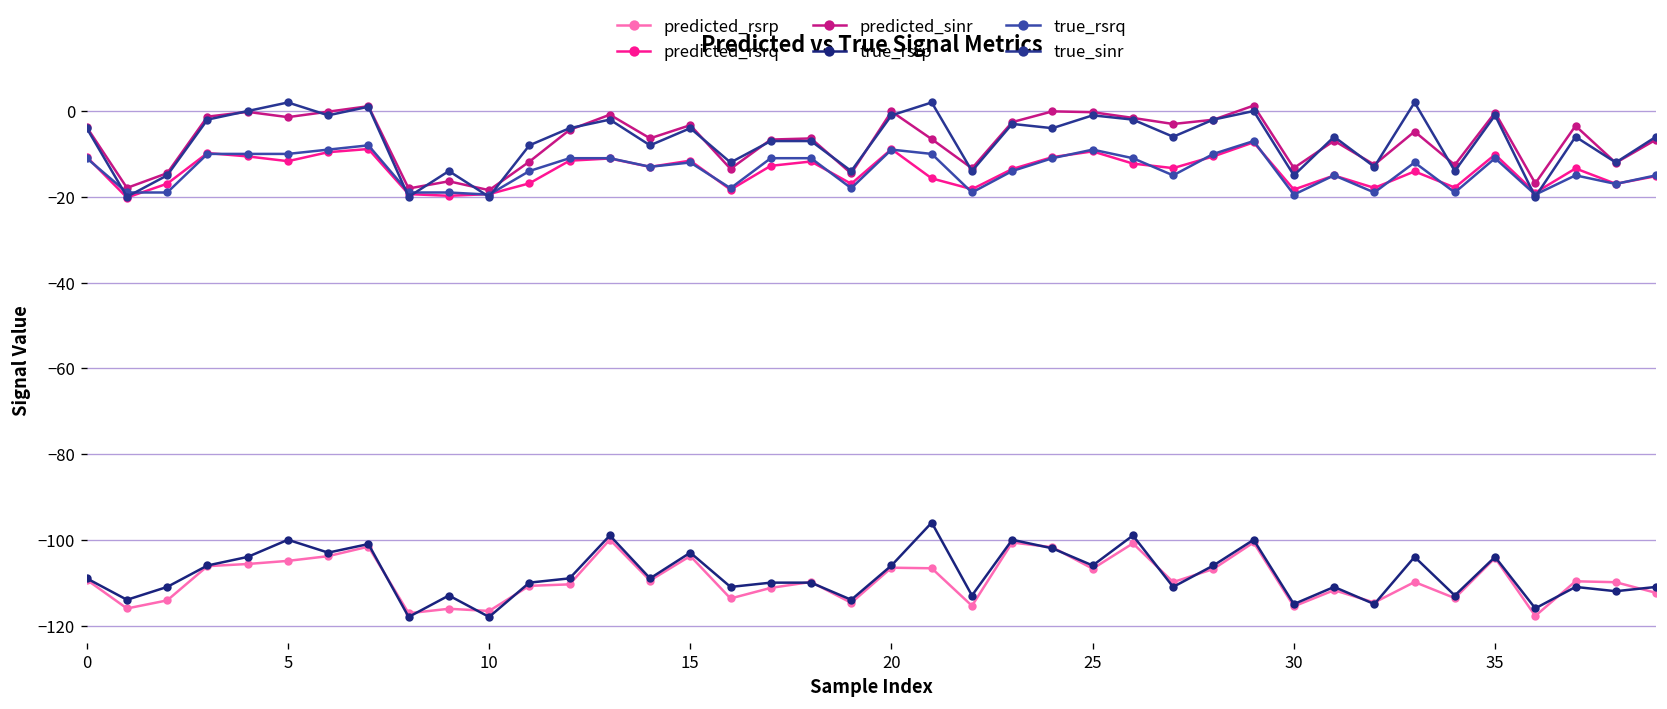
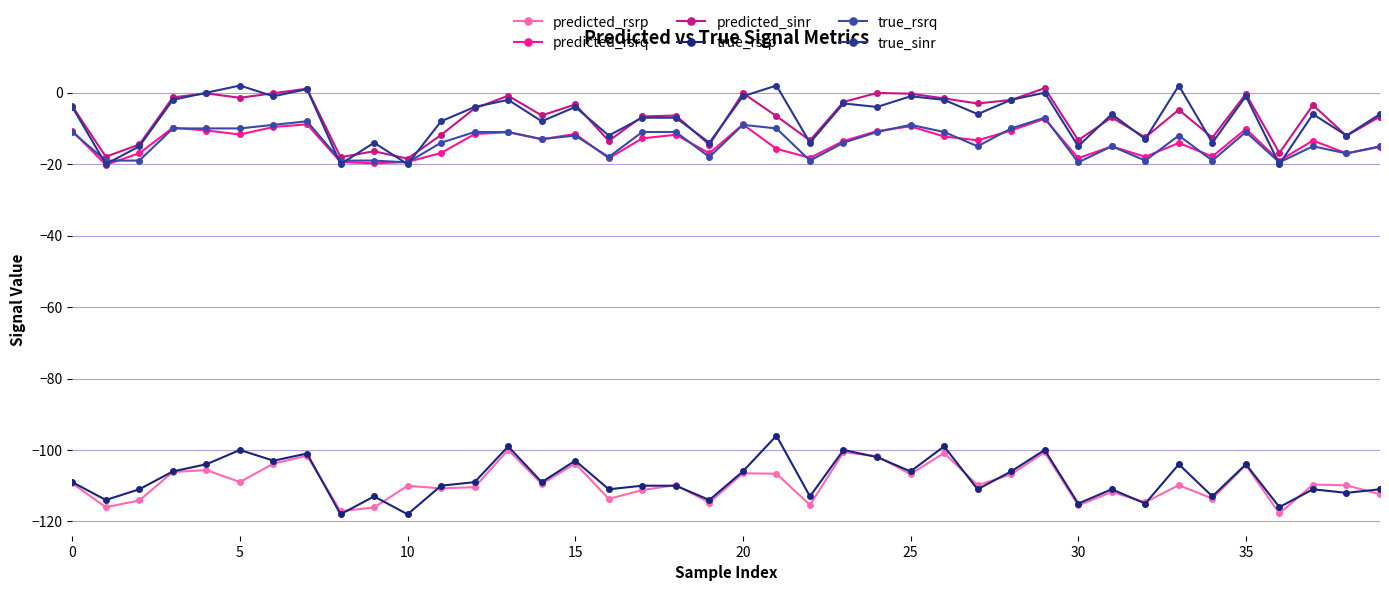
predicted_rsrp, 5: -105 -> -109
predicted_rsrp, 10: -117 -> -110
